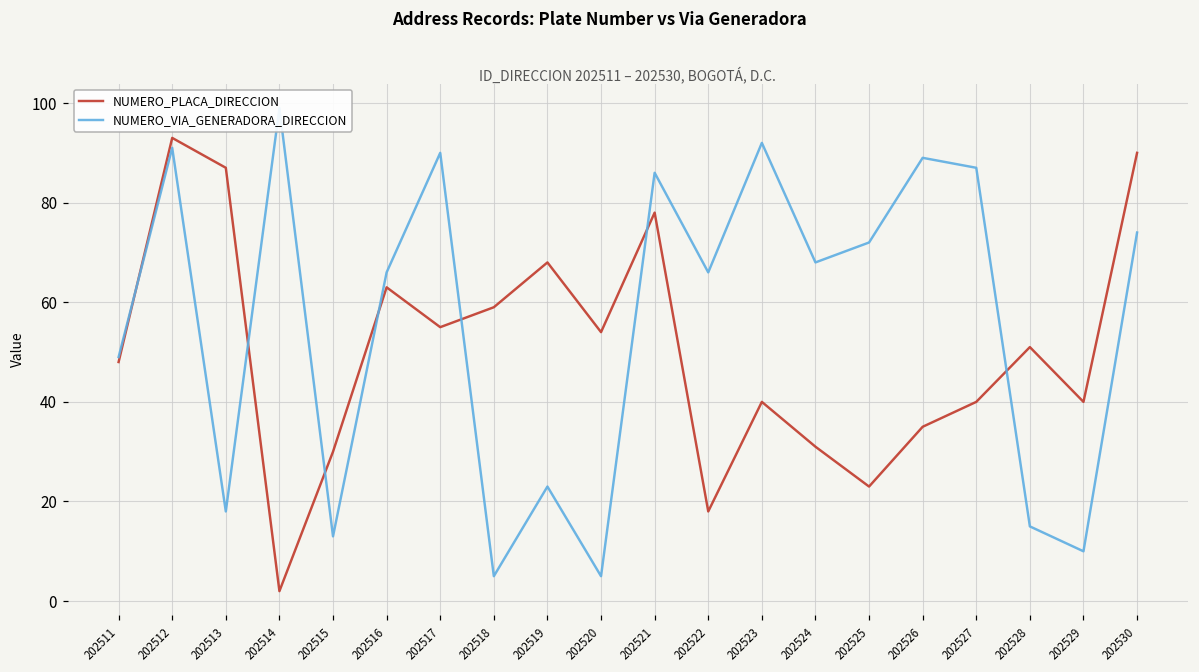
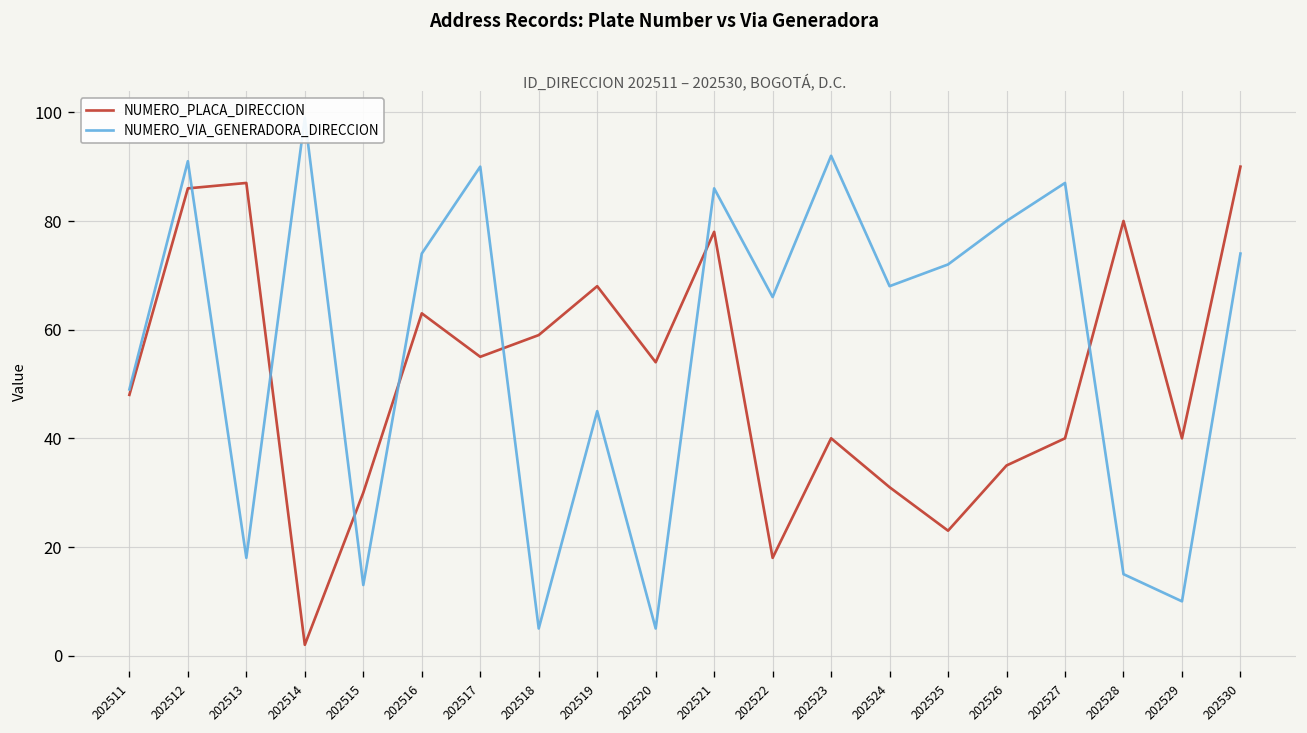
NUMERO_PLACA_DIRECCION, 202512: 93 -> 86
NUMERO_VIA_GENERADORA_DIRECCION, 202516: 66 -> 74
NUMERO_VIA_GENERADORA_DIRECCION, 202519: 23 -> 45
NUMERO_VIA_GENERADORA_DIRECCION, 202526: 89 -> 80
NUMERO_PLACA_DIRECCION, 202528: 51 -> 80
